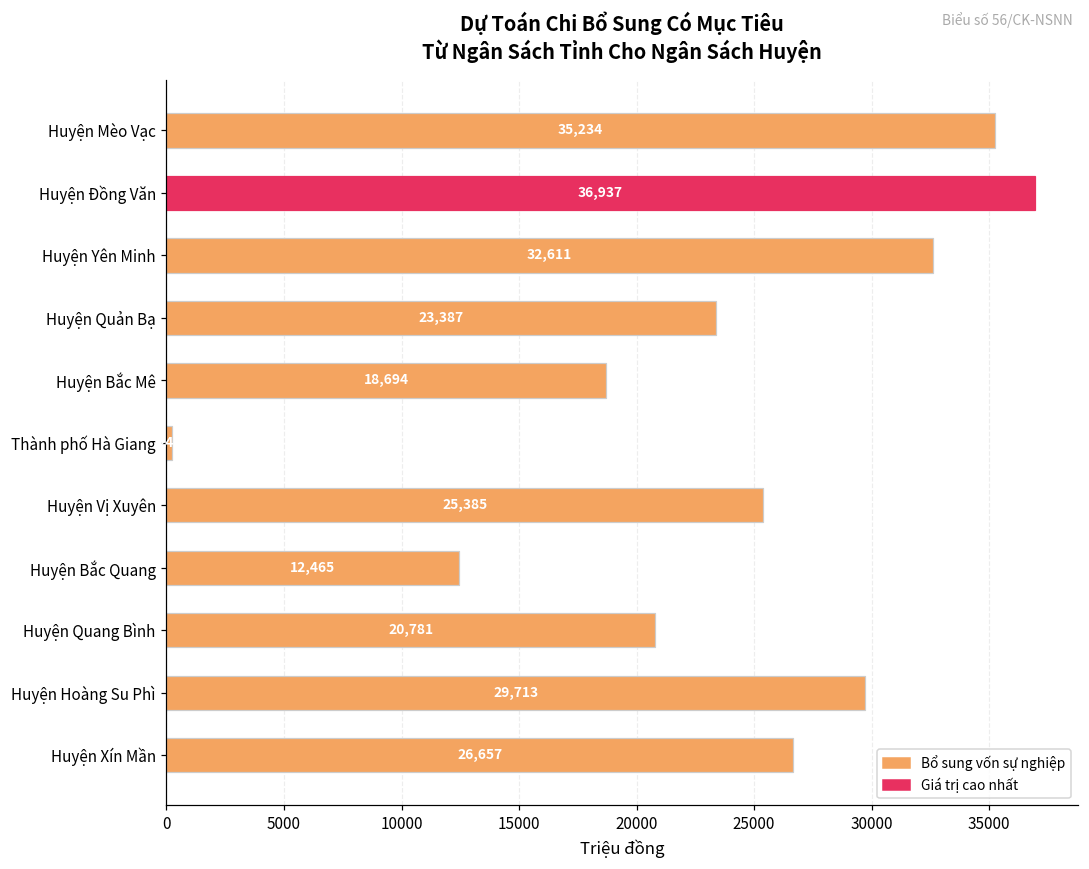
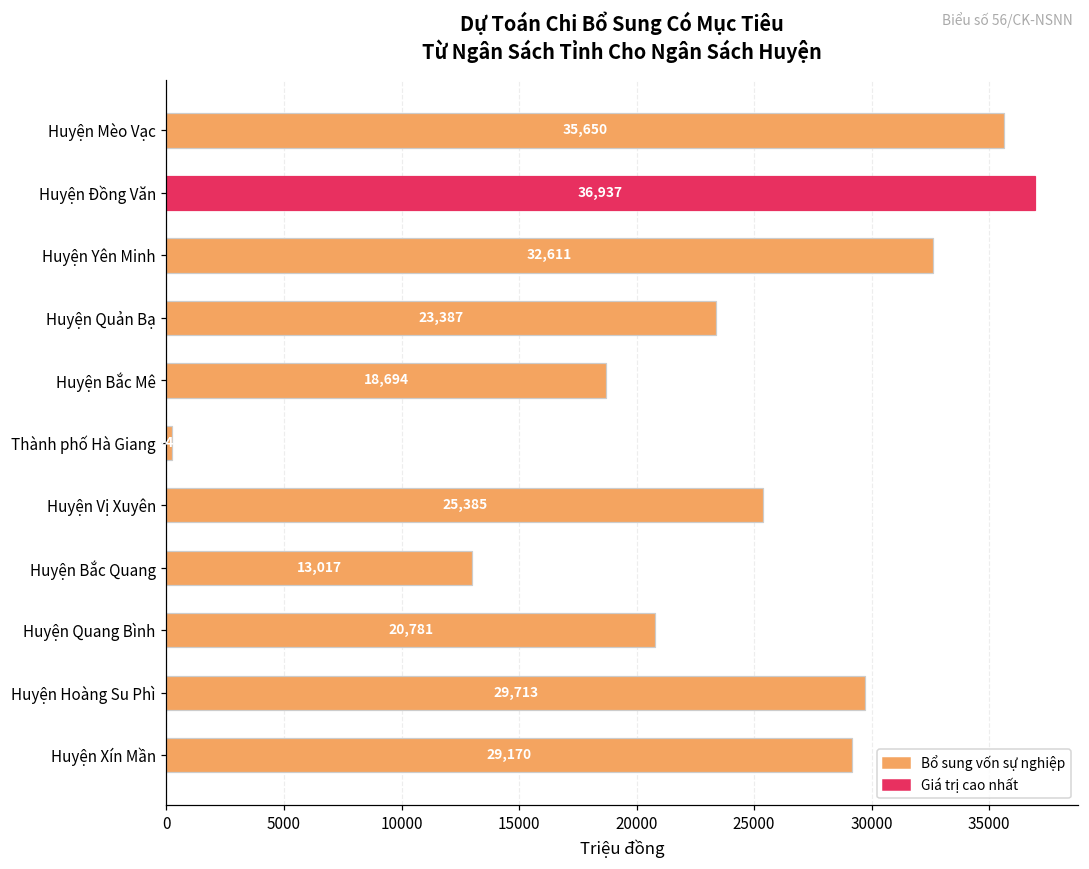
Huyện Mèo Vạc: 35,234 -> 35,650
Huyện Bắc Quang: 12,465 -> 13,017
Huyện Xín Mần: 26,657 -> 29,170
